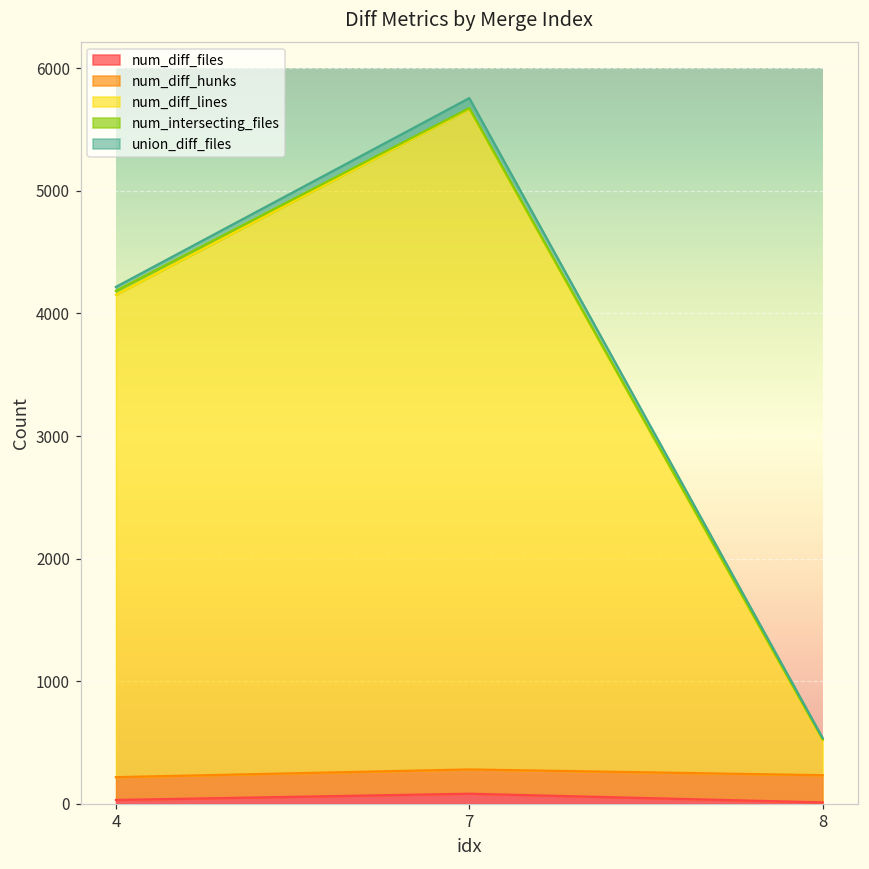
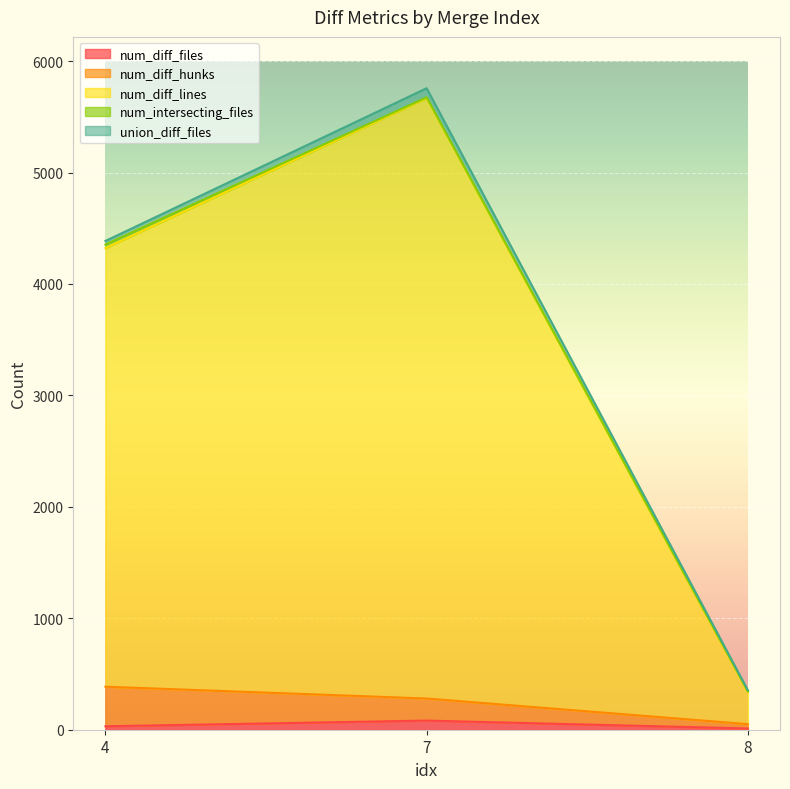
num_diff_hunks, 4: 190 -> 360
num_diff_hunks, 8: 220 -> 40
